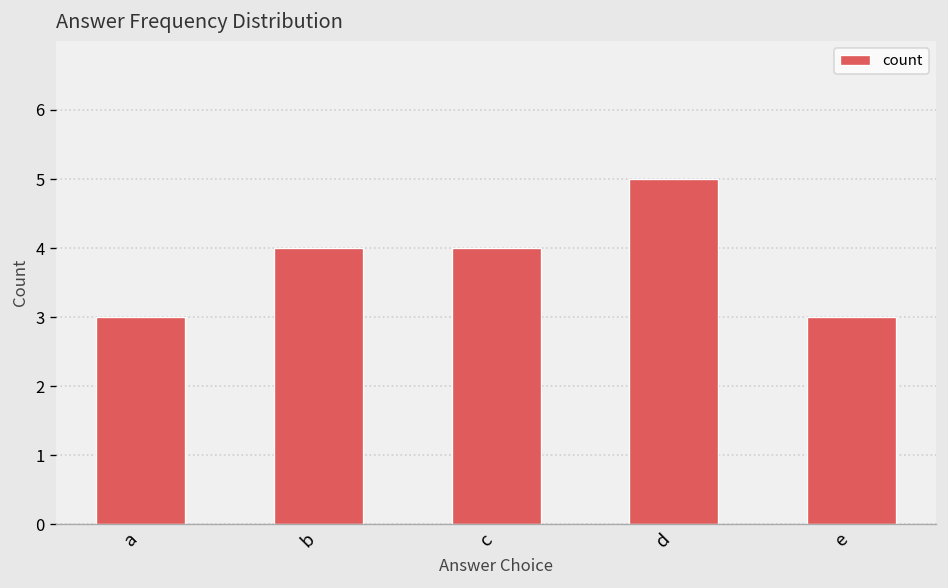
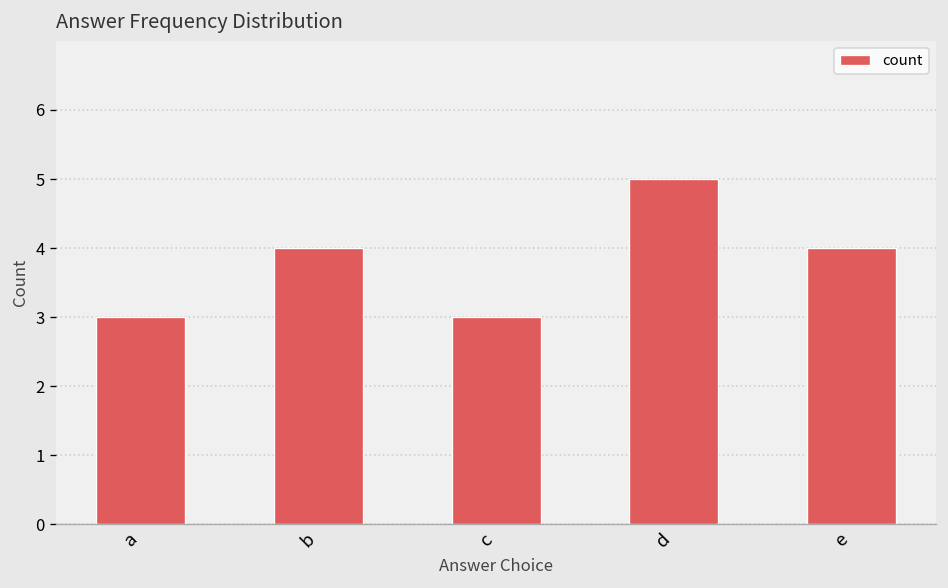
c: 4 -> 3
e: 3 -> 4
